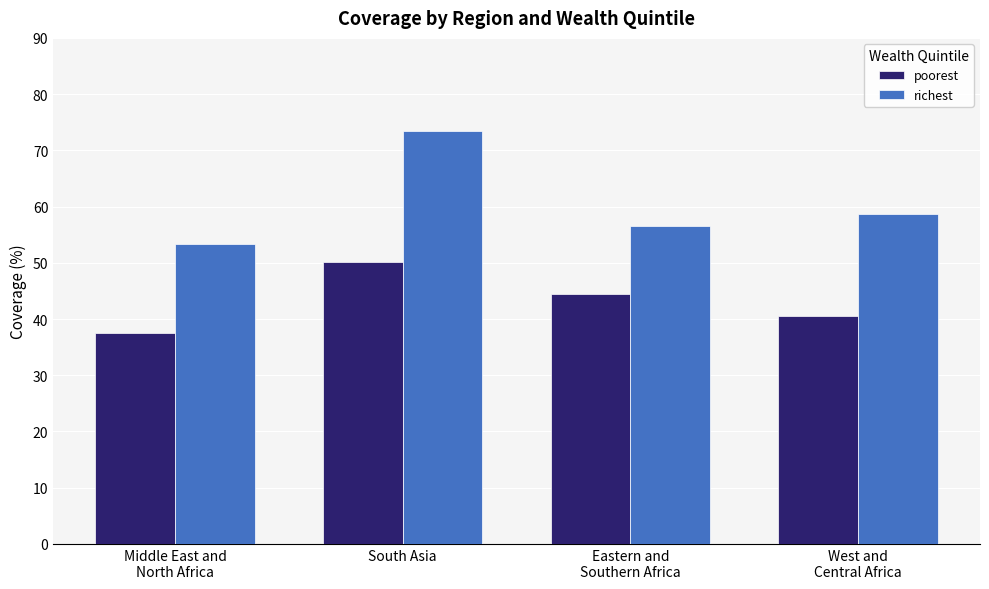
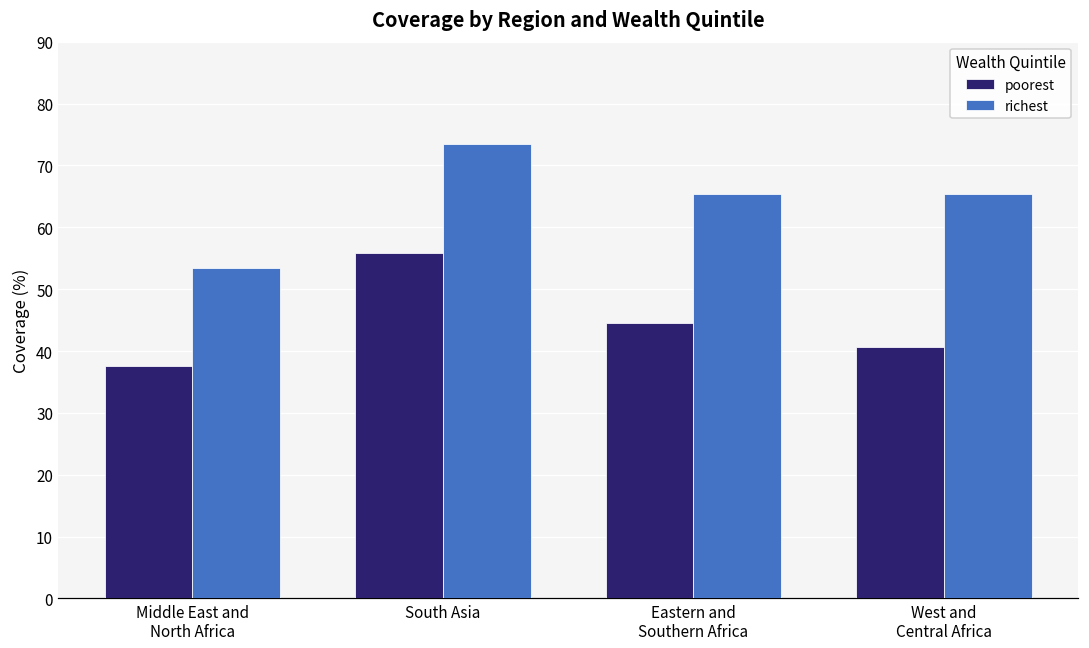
poorest, South Asia: 50 -> 56
richest, Eastern and Southern Africa: 57 -> 65
richest, West and Central Africa: 59 -> 65
